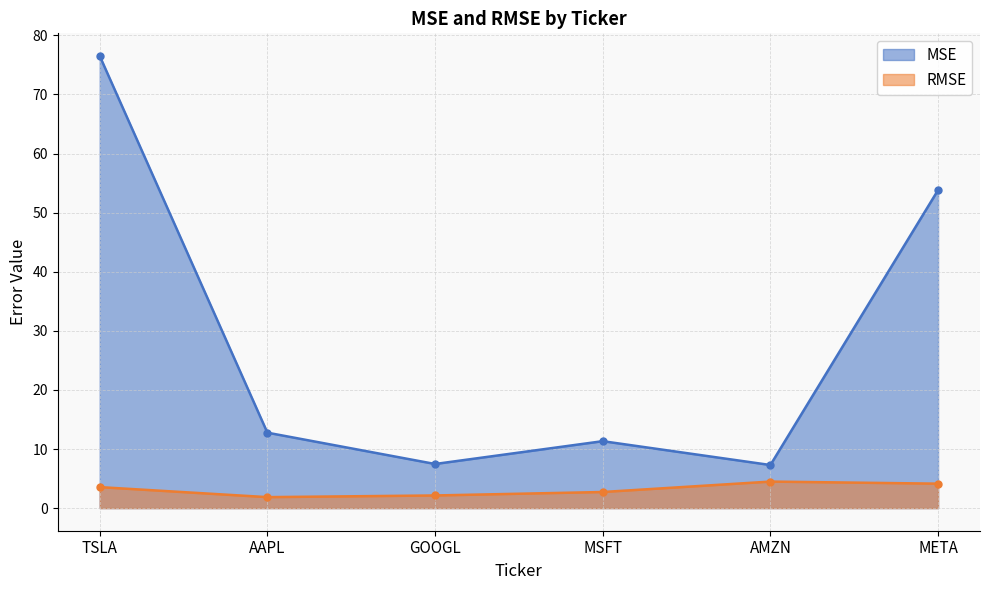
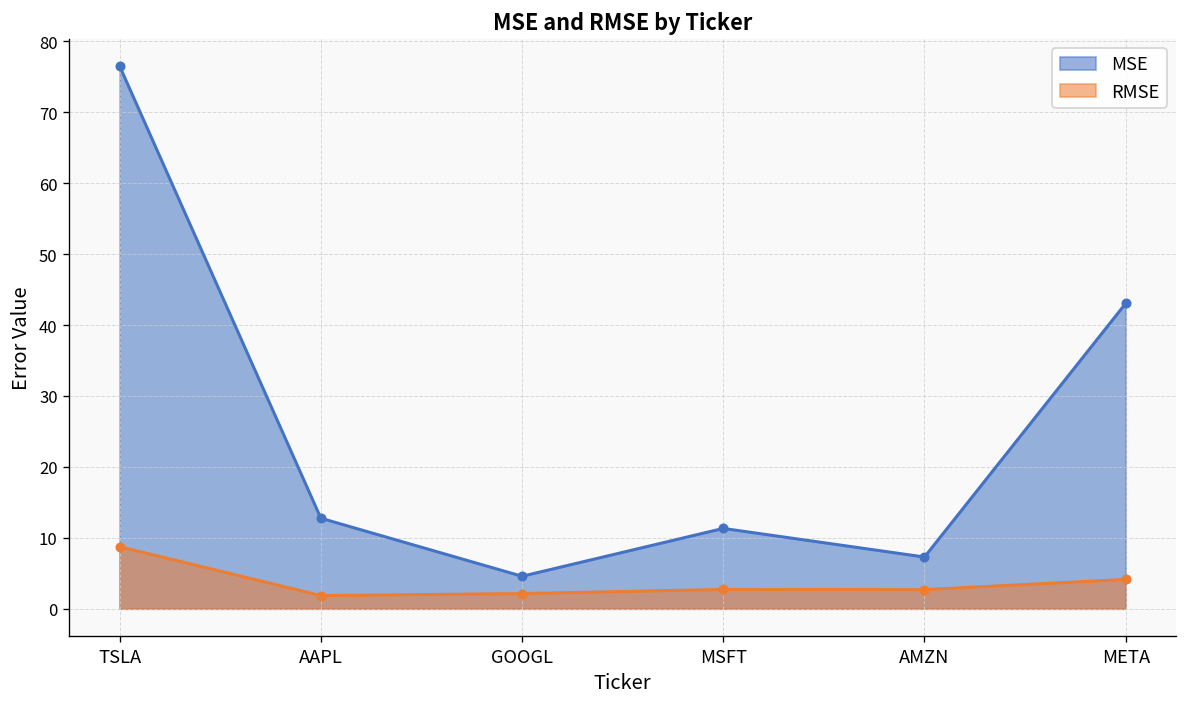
RMSE, TSLA: 4 -> 9
MSE, GOOGL: 7 -> 5
RMSE, AMZN: 4 -> 3
MSE, META: 54 -> 43
